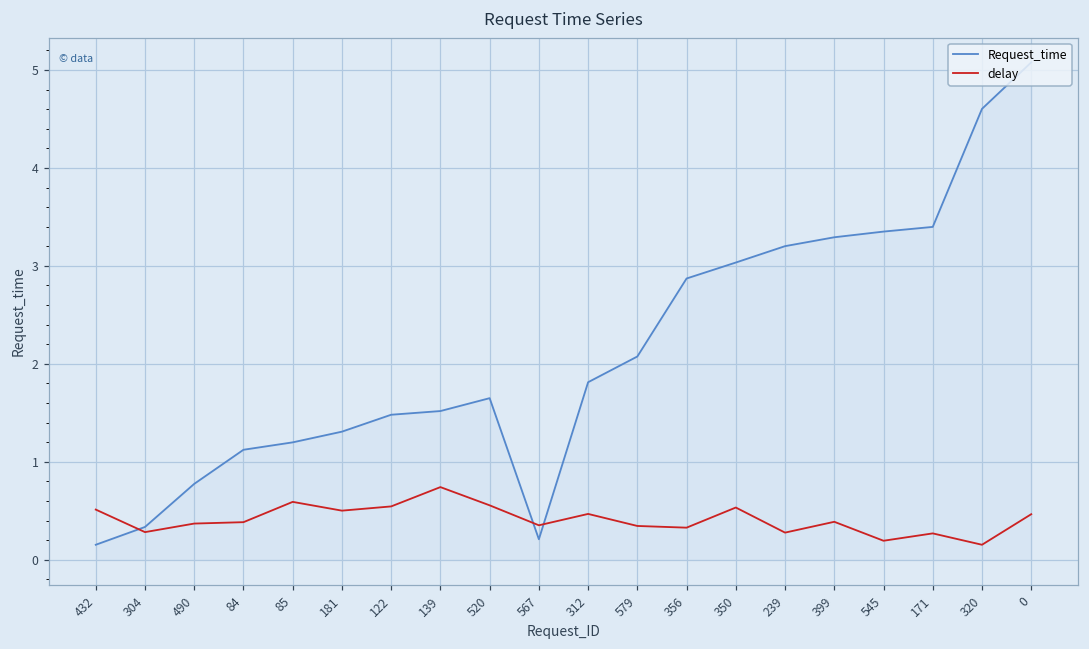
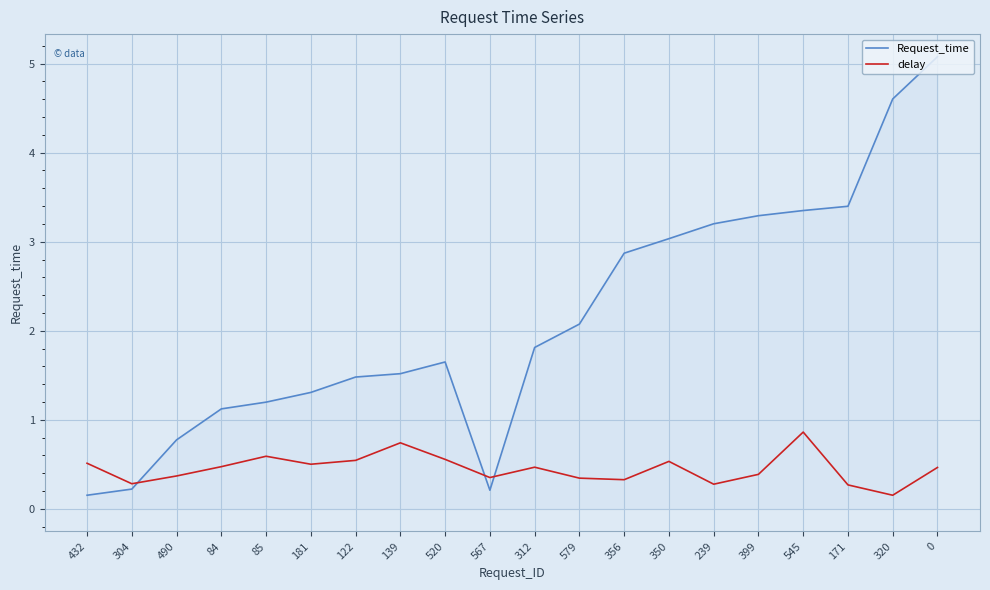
Request_time, 304: 0.3 -> 0.2
delay, 84: 0.4 -> 0.5
delay, 545: 0.2 -> 0.9
